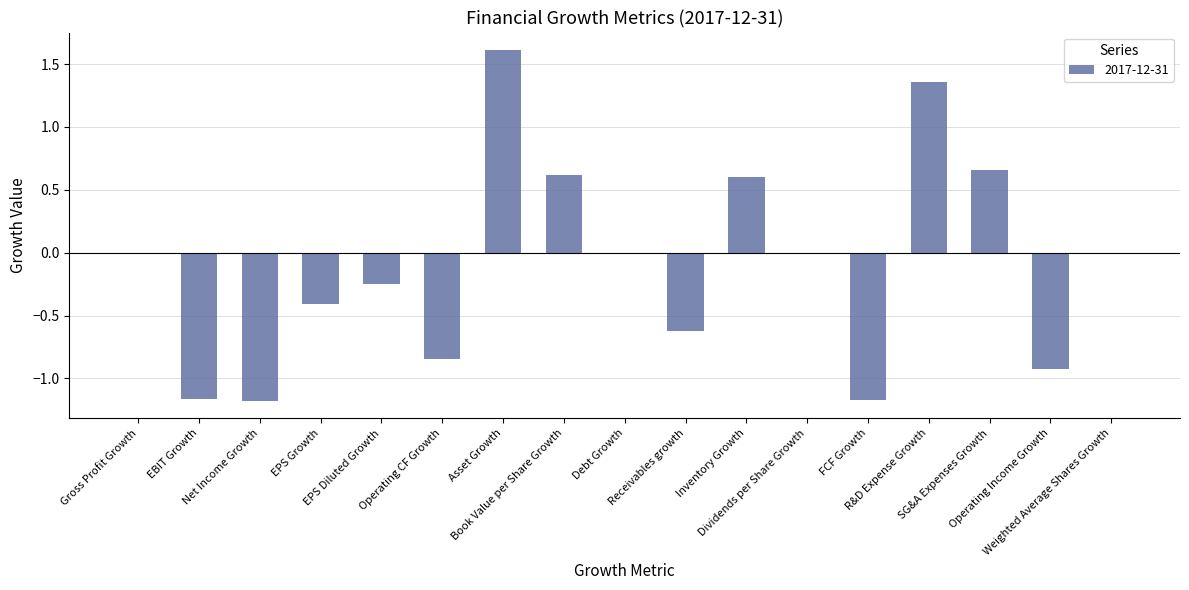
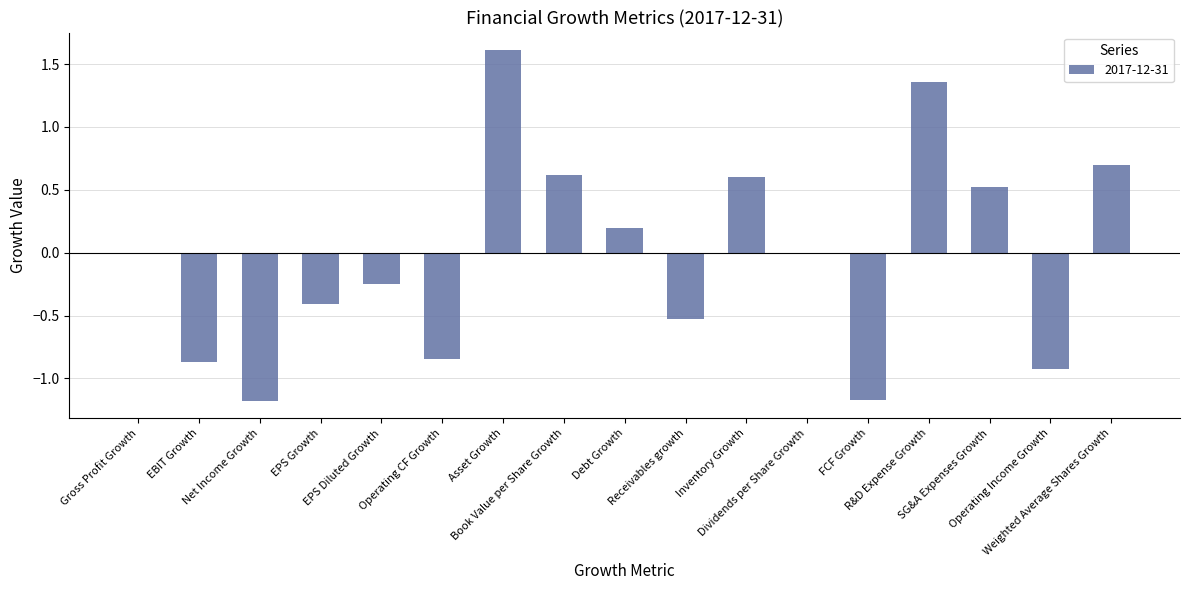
EBIT Growth: -1.16 -> -0.87
Debt Growth: 0.0 -> 0.2
Receivables growth: -0.62 -> -0.53
SG&A Expenses Growth: 0.66 -> 0.52
Weighted Average Shares Growth: 0.0 -> 0.7
